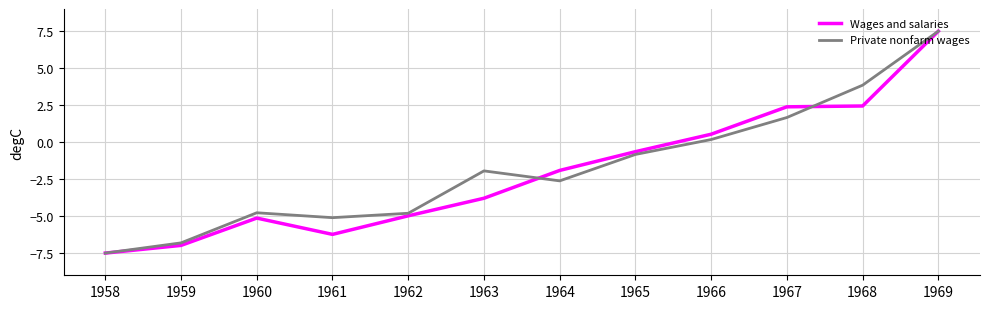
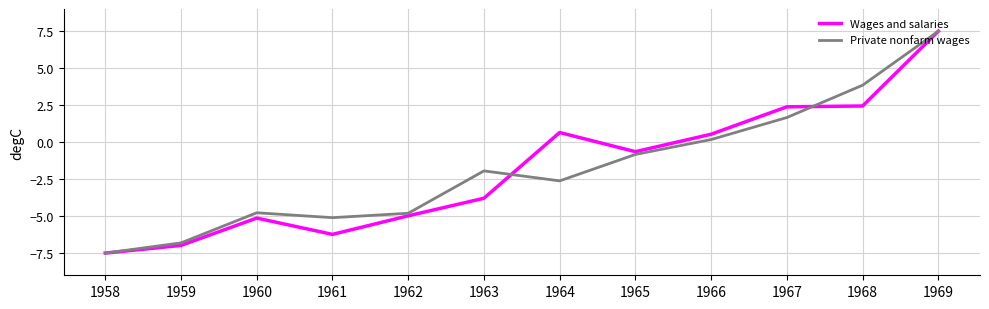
Wages and salaries, 1964: -1.9 -> 0.6
